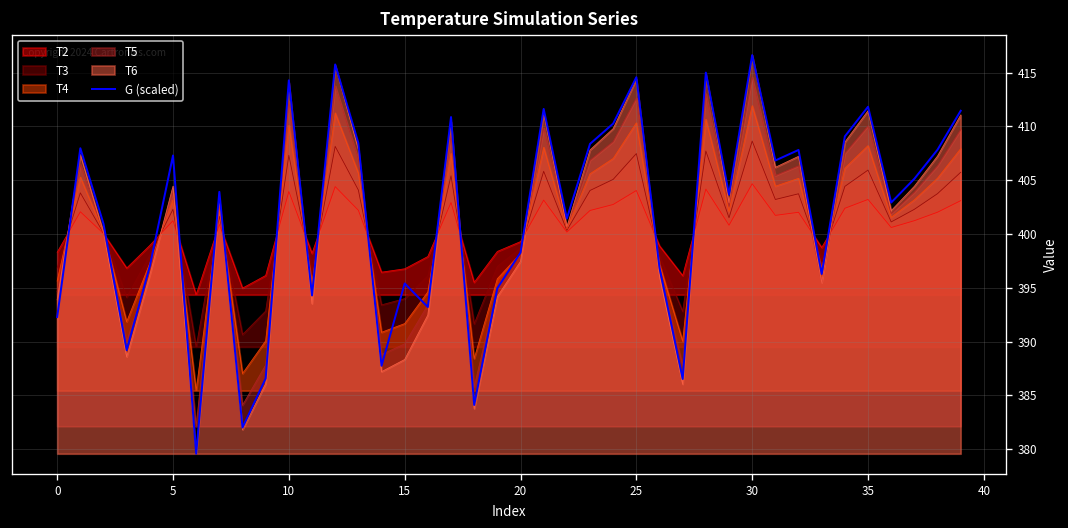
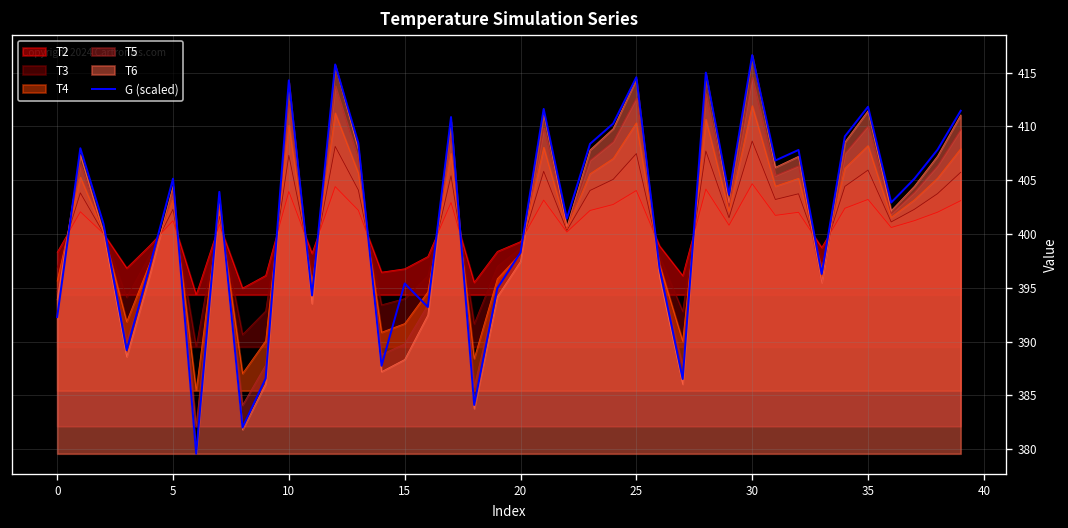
G (scaled), 5: 407 -> 405
